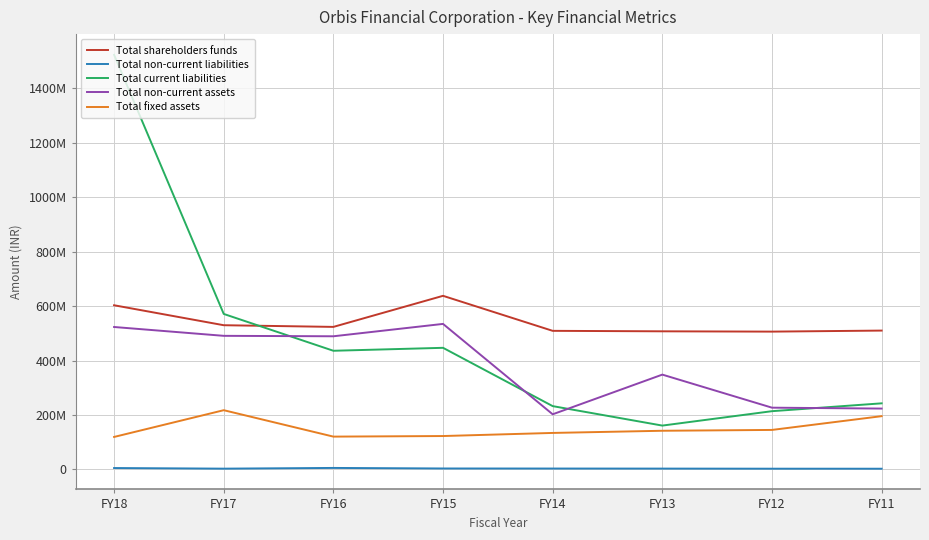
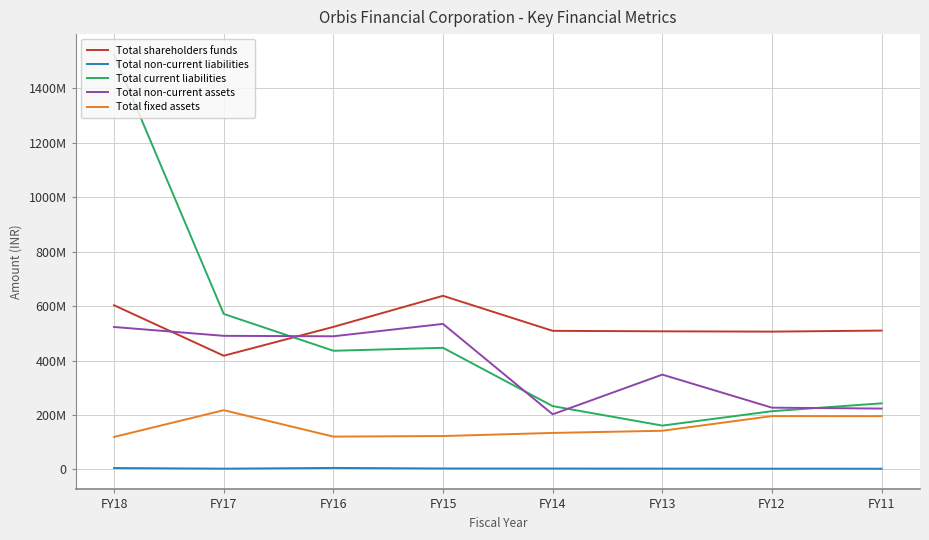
Total shareholders funds, FY17: 530000000 -> 420000000
Total fixed assets, FY12: 150000000 -> 200000000
